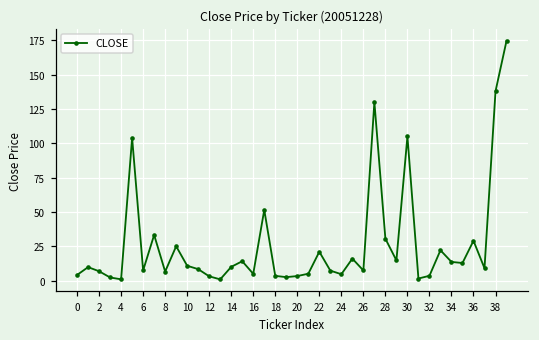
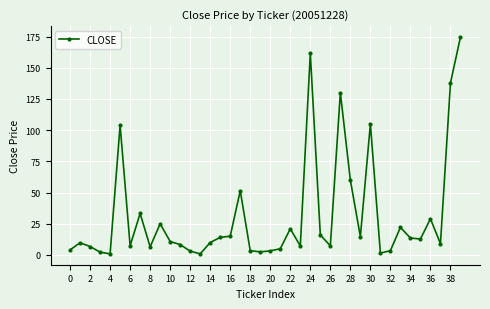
16: 5 -> 15
24: 5 -> 162
28: 31 -> 60
